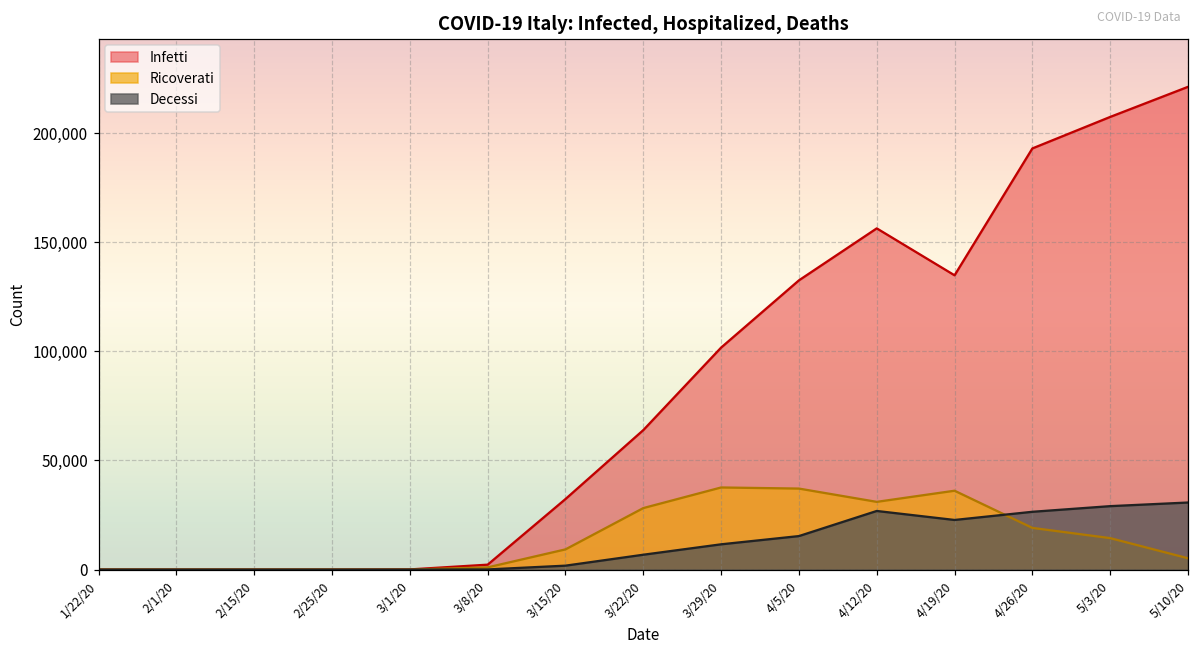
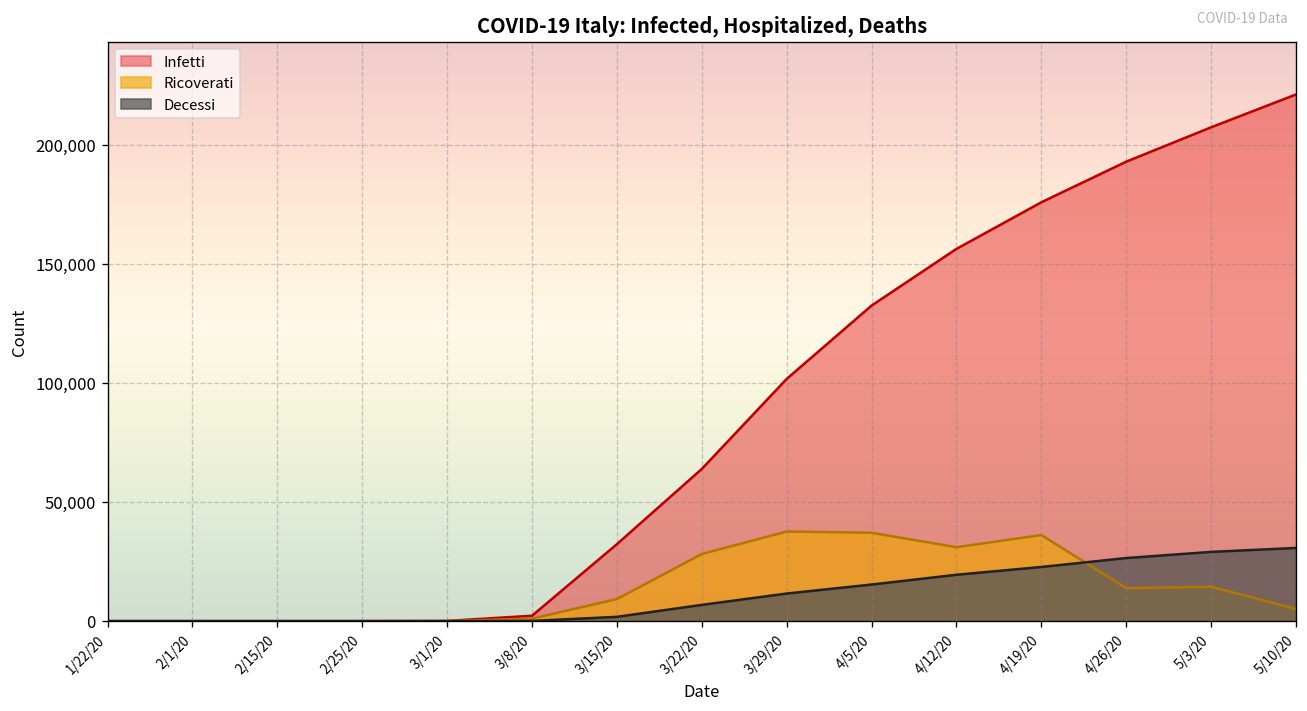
Decessi, 4/12/20: 27,000 -> 19,000
Infetti, 4/19/20: 135,000 -> 176,000
Ricoverati, 4/26/20: 19,000 -> 14,000
